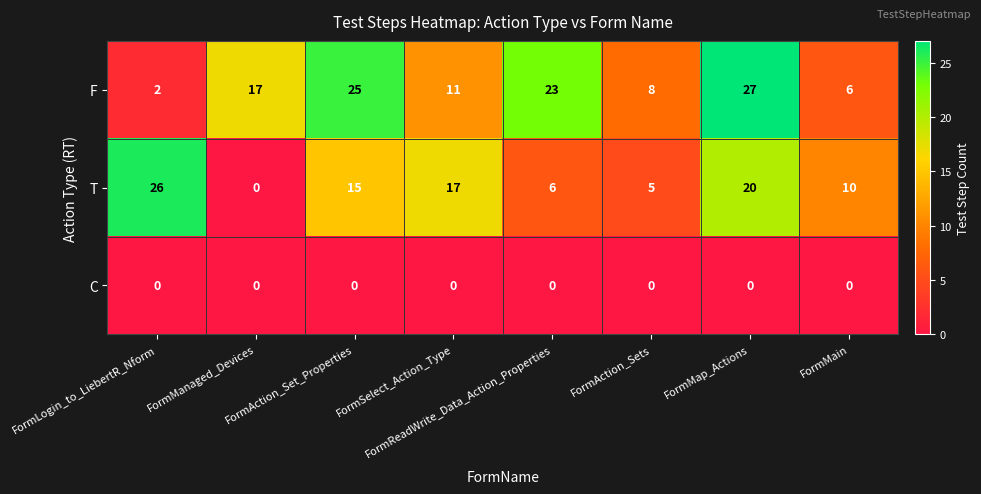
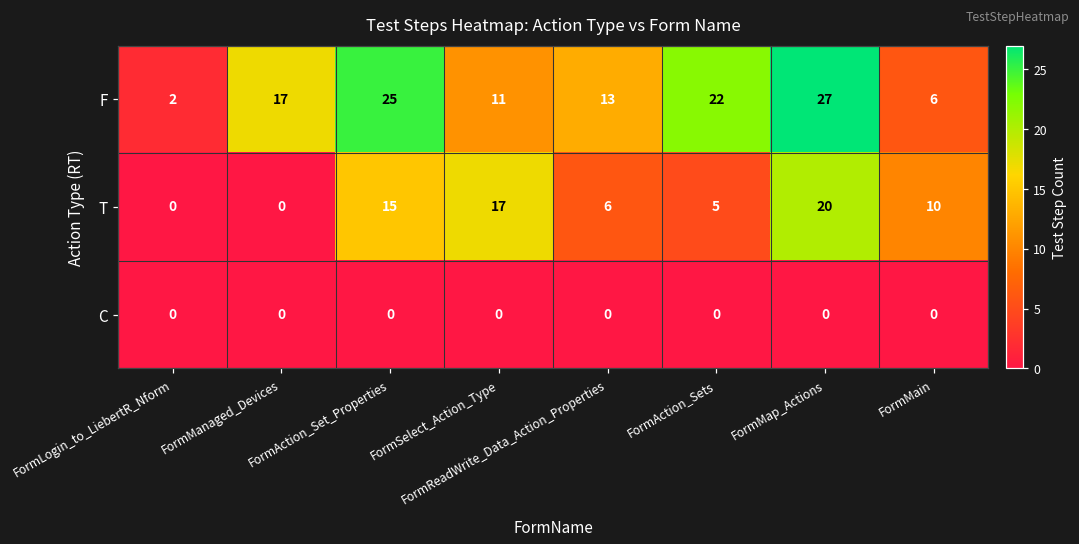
F, FormReadWrite_Data_Action_Properties: 23 -> 13
F, FormAction_Sets: 8 -> 22
T, FormLogin_to_LiebertR_Nform: 26 -> 0
